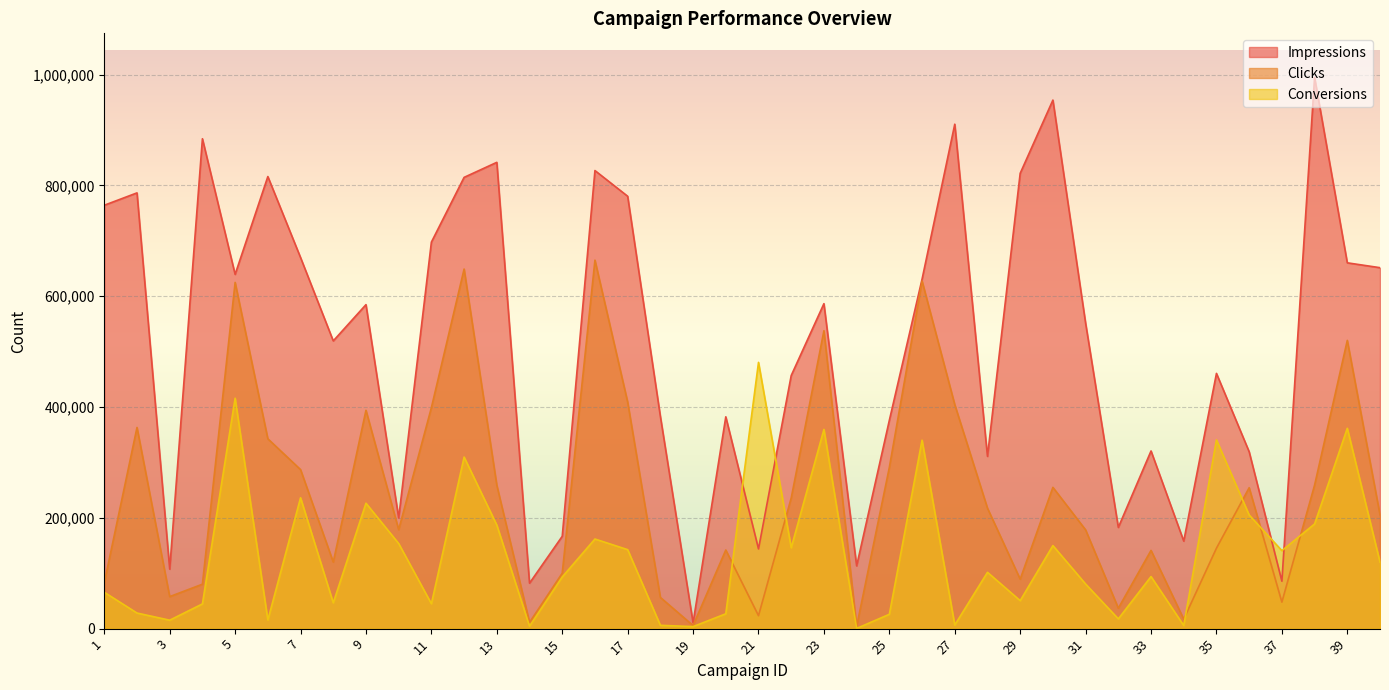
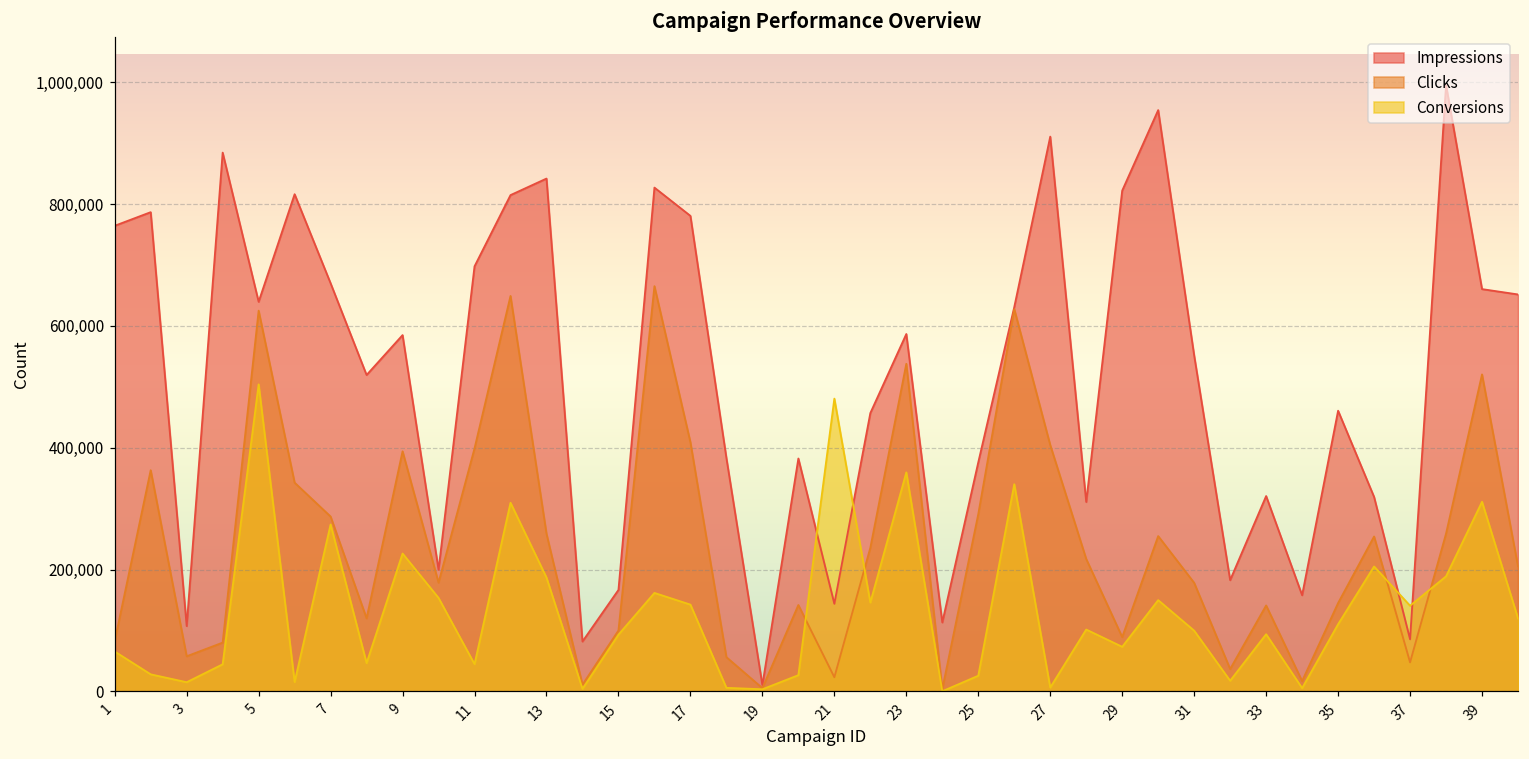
Conversions, 5: 420,000 -> 500,000
Conversions, 7: 240,000 -> 270,000
Conversions, 29: 50,000 -> 70,000
Conversions, 31: 80,000 -> 100,000
Conversions, 35: 340,000 -> 110,000
Conversions, 39: 360,000 -> 310,000
